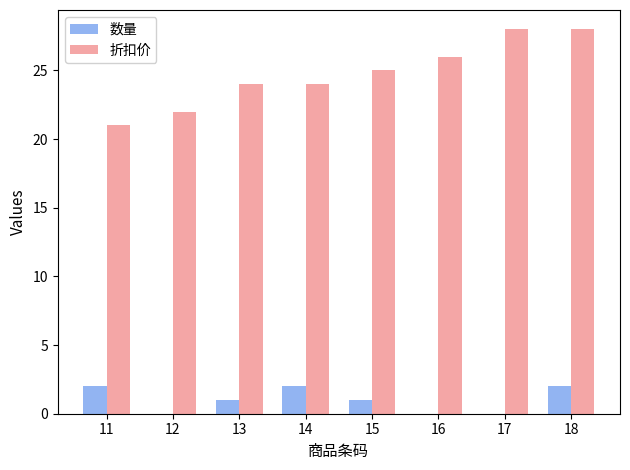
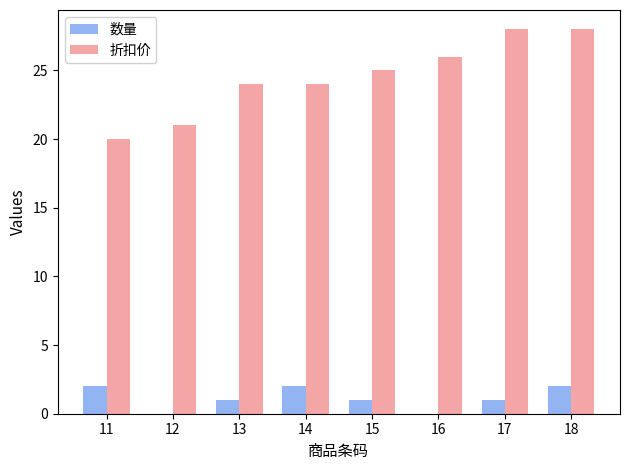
折扣价, 11: 21 -> 20
折扣价, 12: 22 -> 21
数量, 17: 0 -> 1
